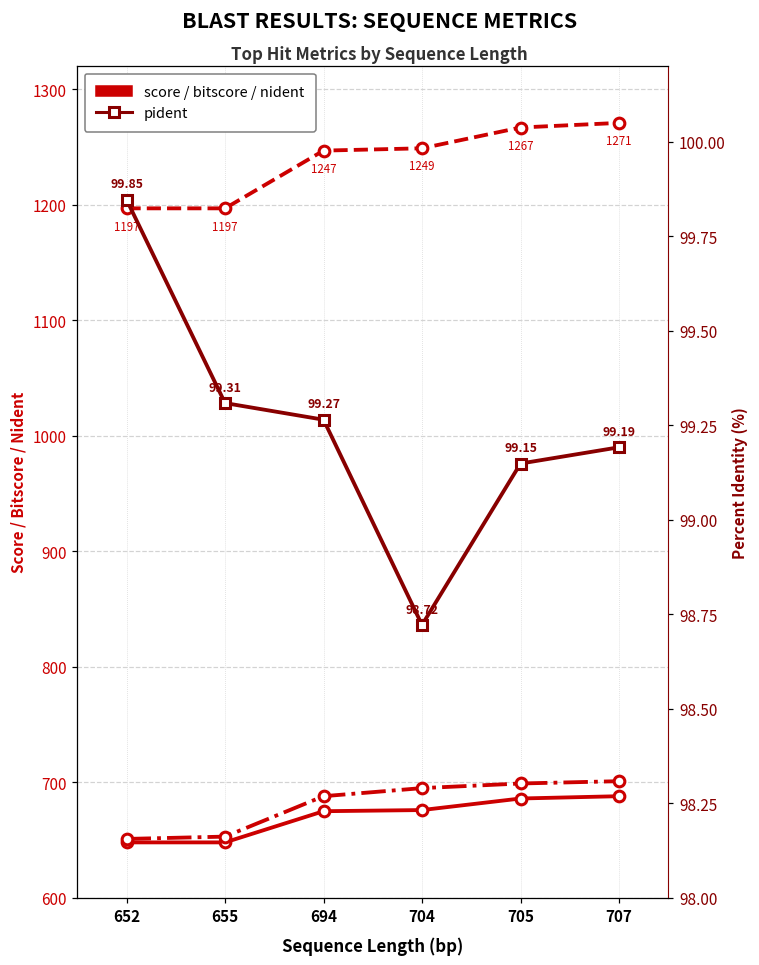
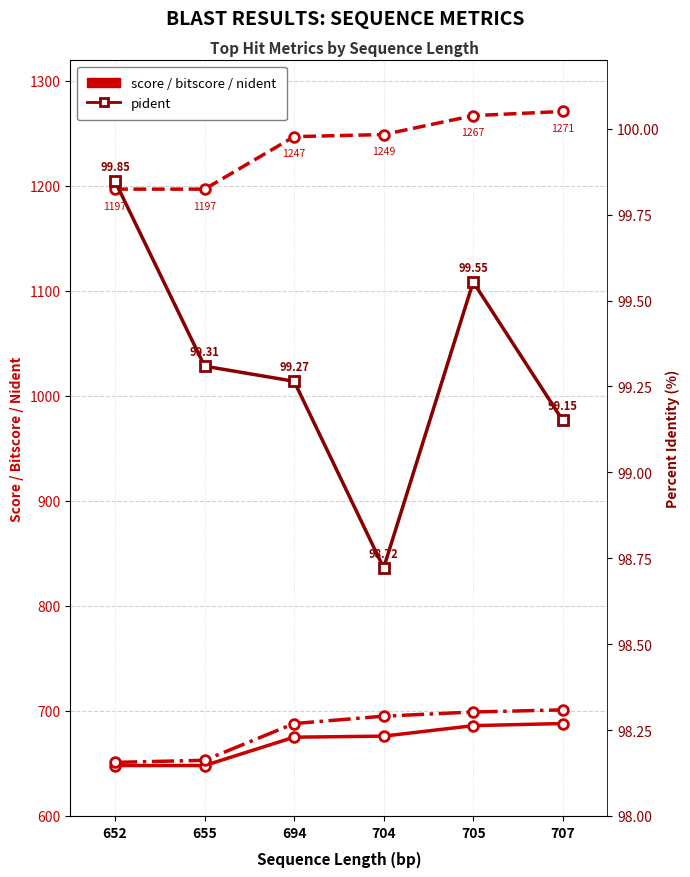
pident, 705: 99.15 -> 99.55
pident, 707: 99.19 -> 99.15
